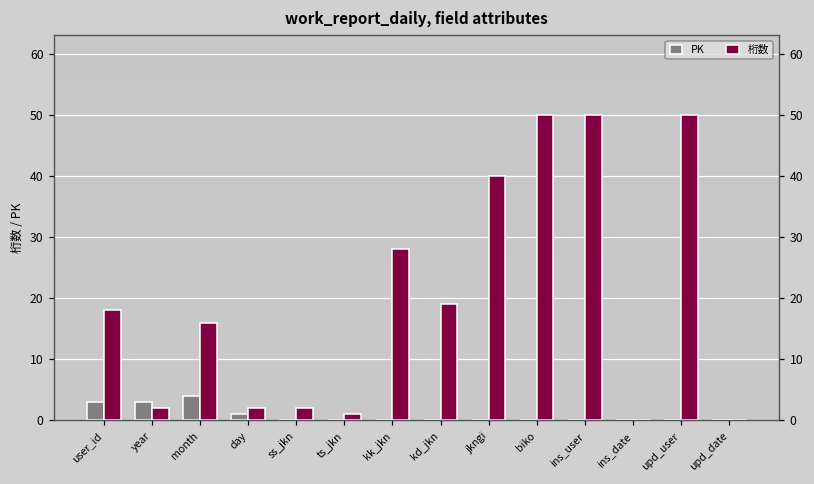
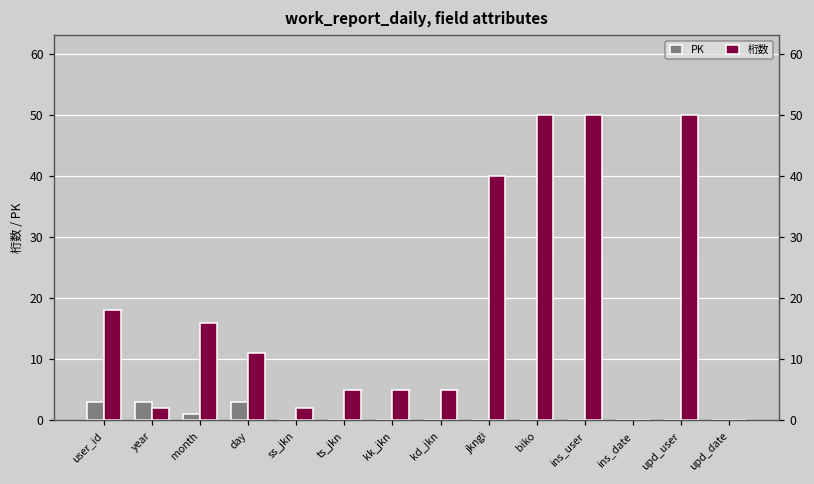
PK, month: 4 -> 1
PK, day: 1 -> 3
桁数, day: 2 -> 11
桁数, ts_jkn: 1 -> 5
桁数, kk_jkn: 28 -> 5
桁数, kd_jkn: 19 -> 5
